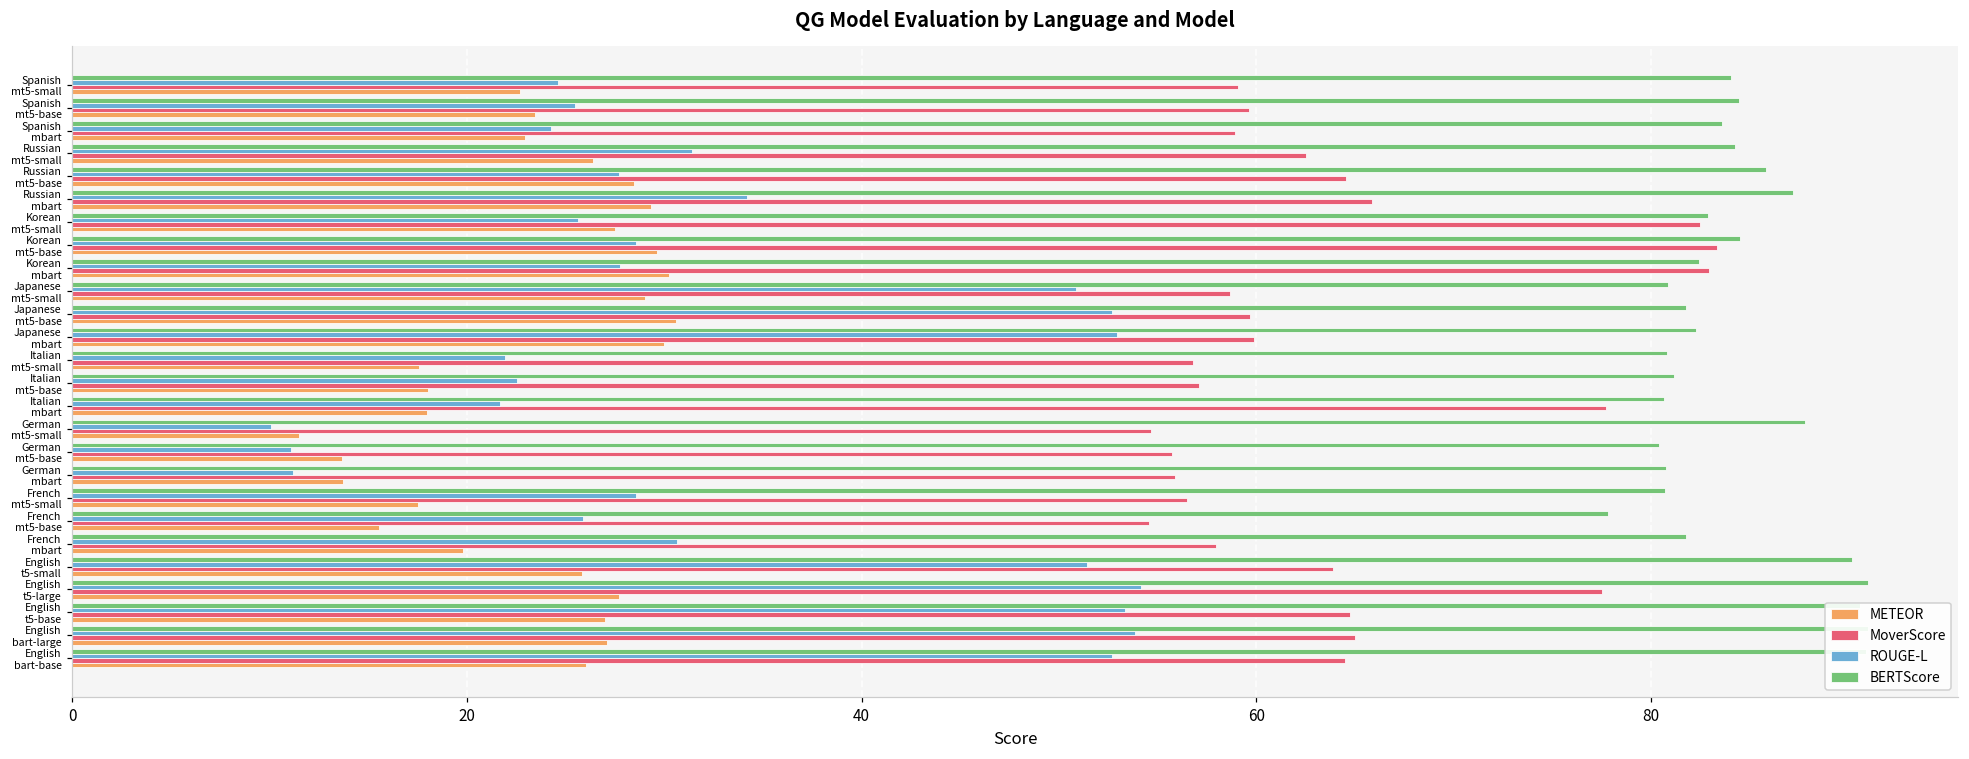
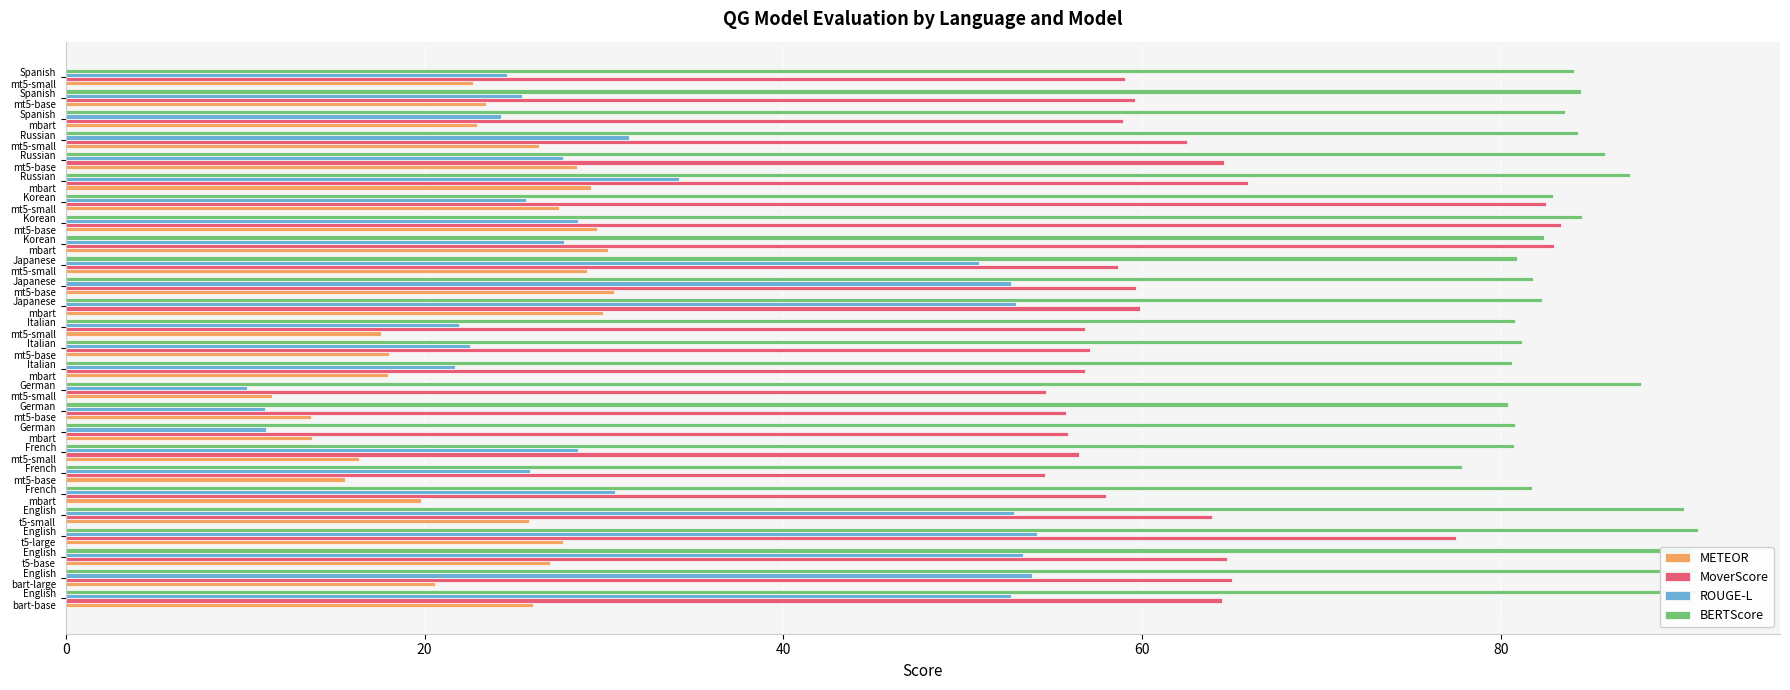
MoverScore, Italian mbart: 77.7 -> 56.8
METEOR, French mt5-small: 17.5 -> 16.4
ROUGE-L, English t5-small: 51.4 -> 52.9
METEOR, English bart-large: 27.1 -> 20.6
